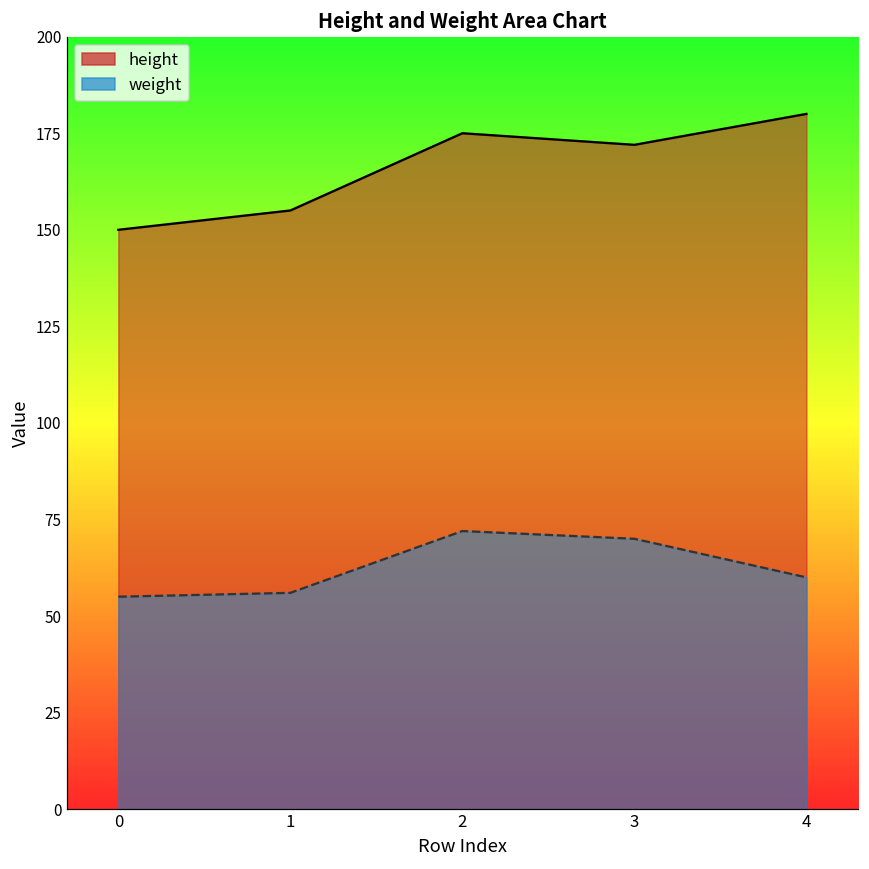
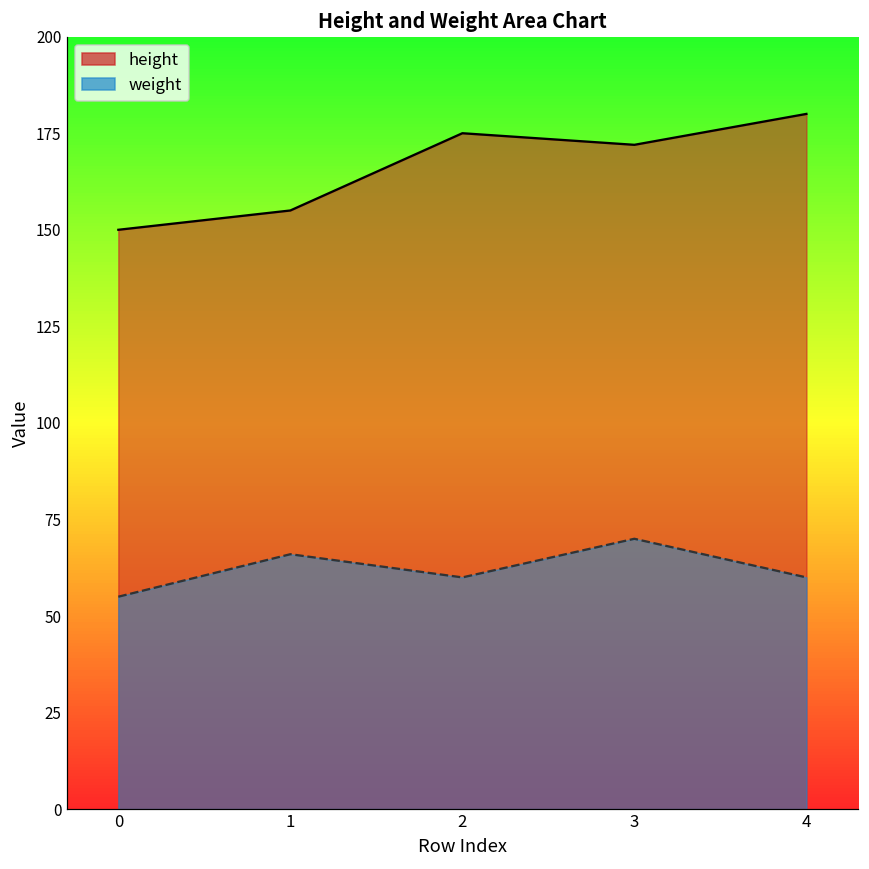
weight, 1: 56 -> 66
weight, 2: 72 -> 60
